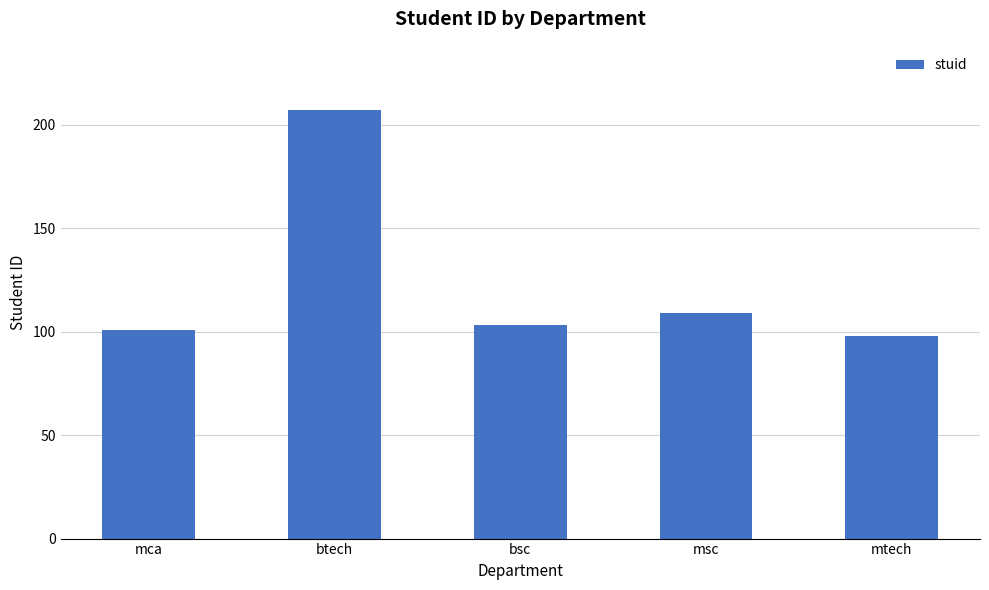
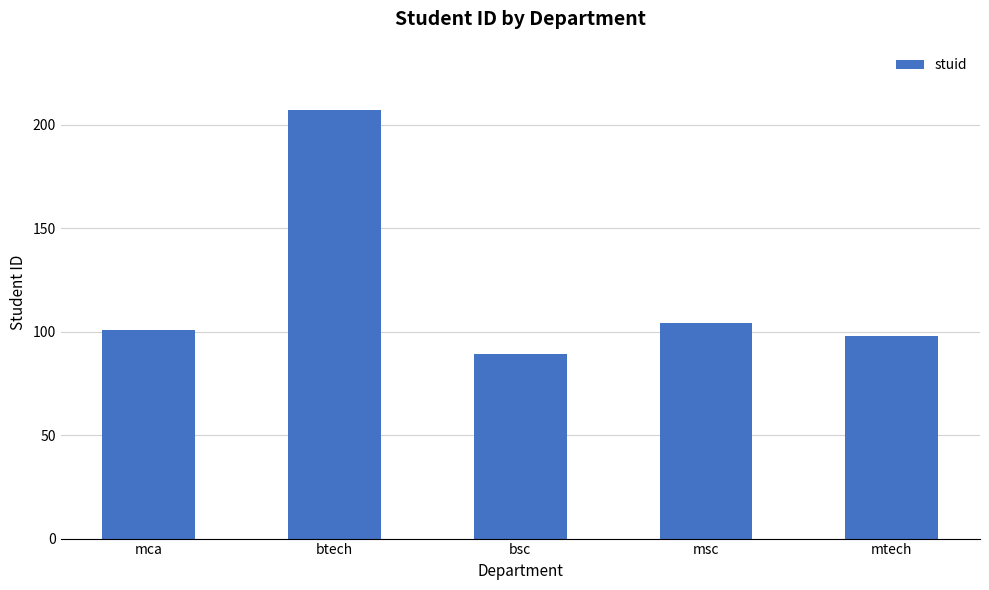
bsc: 103 -> 89
msc: 109 -> 104
